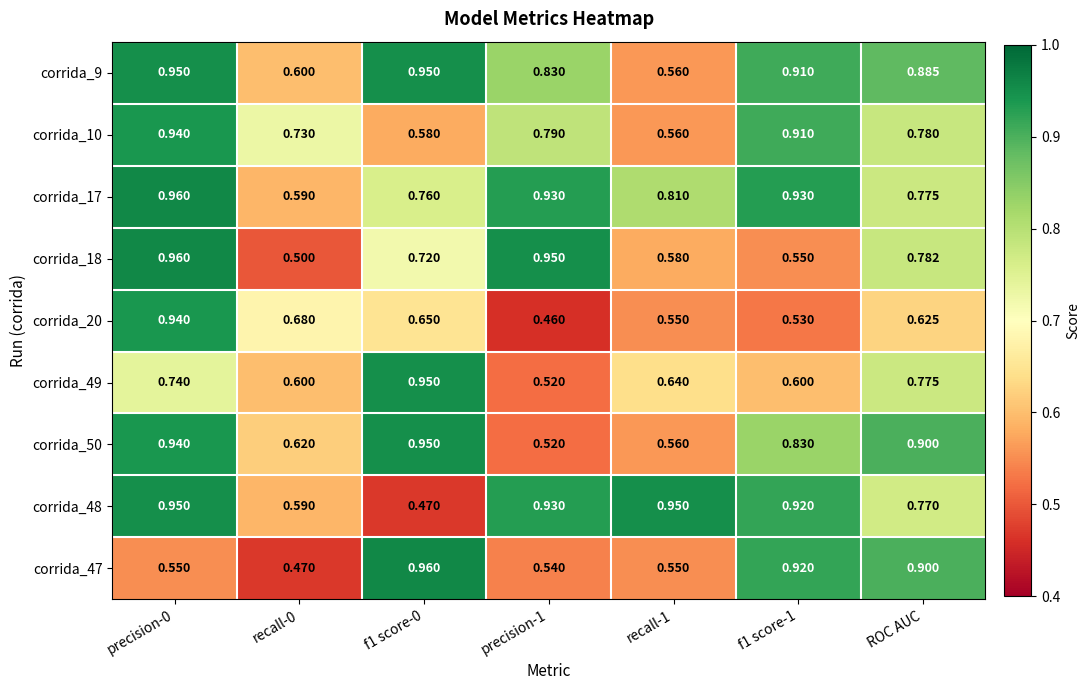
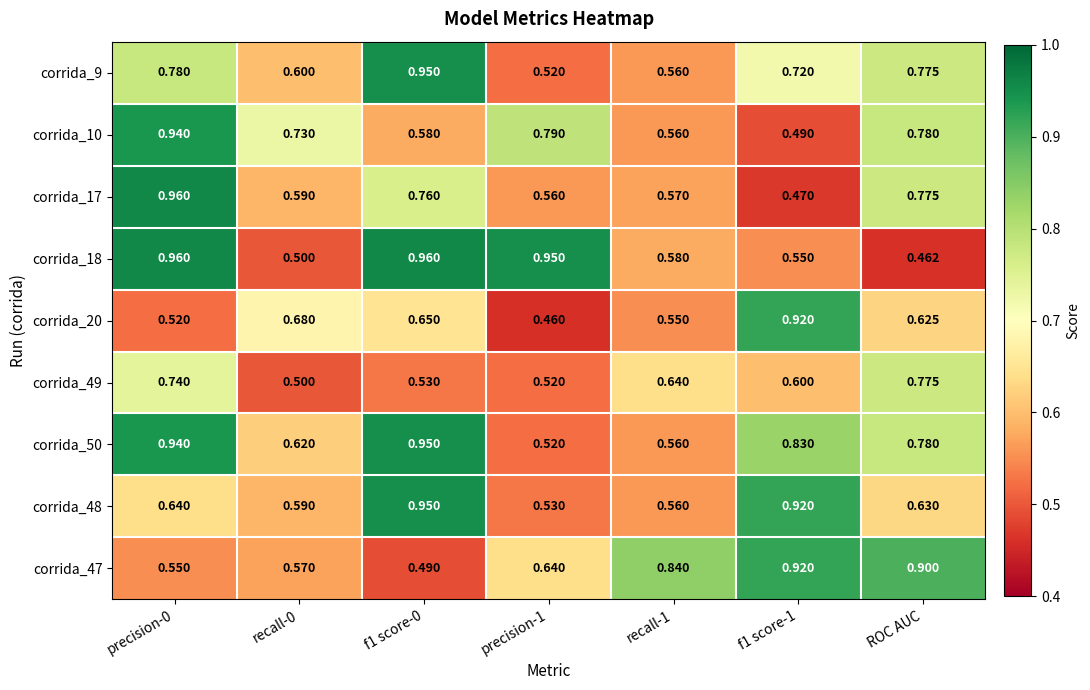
corrida_9, precision-0: 0.950 -> 0.780
corrida_9, precision-1: 0.830 -> 0.520
corrida_9, f1 score-1: 0.910 -> 0.720
corrida_9, ROC AUC: 0.885 -> 0.775
corrida_10, f1 score-1: 0.910 -> 0.490
corrida_17, precision-1: 0.930 -> 0.560
corrida_17, recall-1: 0.810 -> 0.570
corrida_17, f1 score-1: 0.930 -> 0.470
corrida_18, f1 score-0: 0.720 -> 0.960
corrida_18, ROC AUC: 0.782 -> 0.462
corrida_20, precision-0: 0.940 -> 0.520
corrida_20, f1 score-1: 0.530 -> 0.920
corrida_49, recall-0: 0.600 -> 0.500
corrida_49, f1 score-0: 0.950 -> 0.530
corrida_50, ROC AUC: 0.900 -> 0.780
corrida_48, precision-0: 0.950 -> 0.640
corrida_48, f1 score-0: 0.470 -> 0.950
corrida_48, precision-1: 0.930 -> 0.530
corrida_48, recall-1: 0.950 -> 0.560
corrida_48, ROC AUC: 0.770 -> 0.630
corrida_47, recall-0: 0.470 -> 0.570
corrida_47, f1 score-0: 0.960 -> 0.490
corrida_47, precision-1: 0.540 -> 0.640
corrida_47, recall-1: 0.550 -> 0.840
